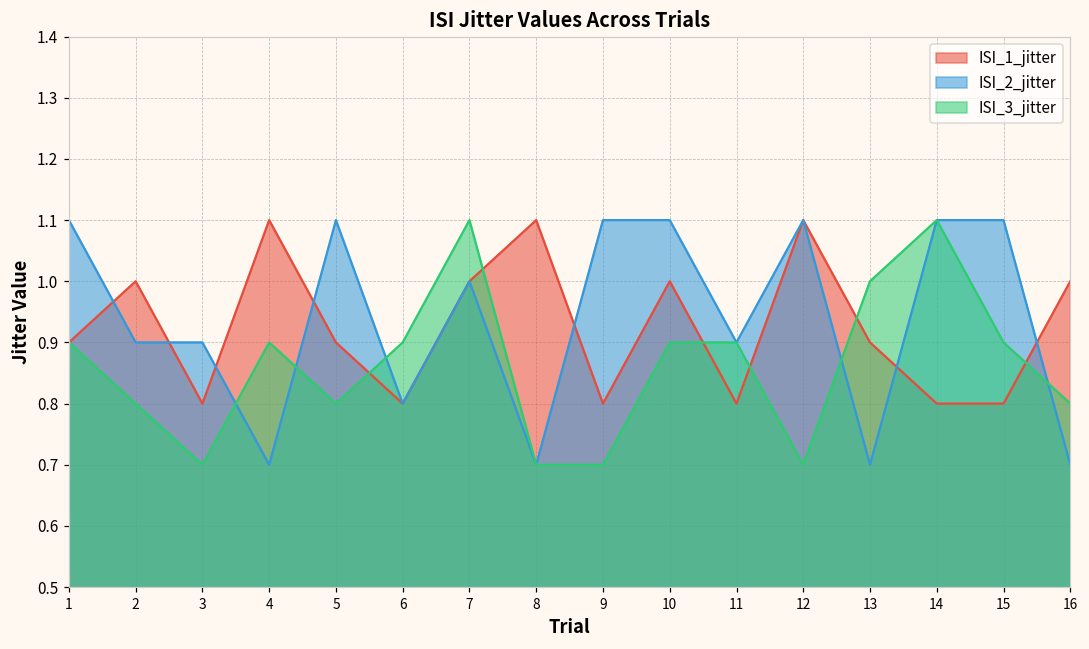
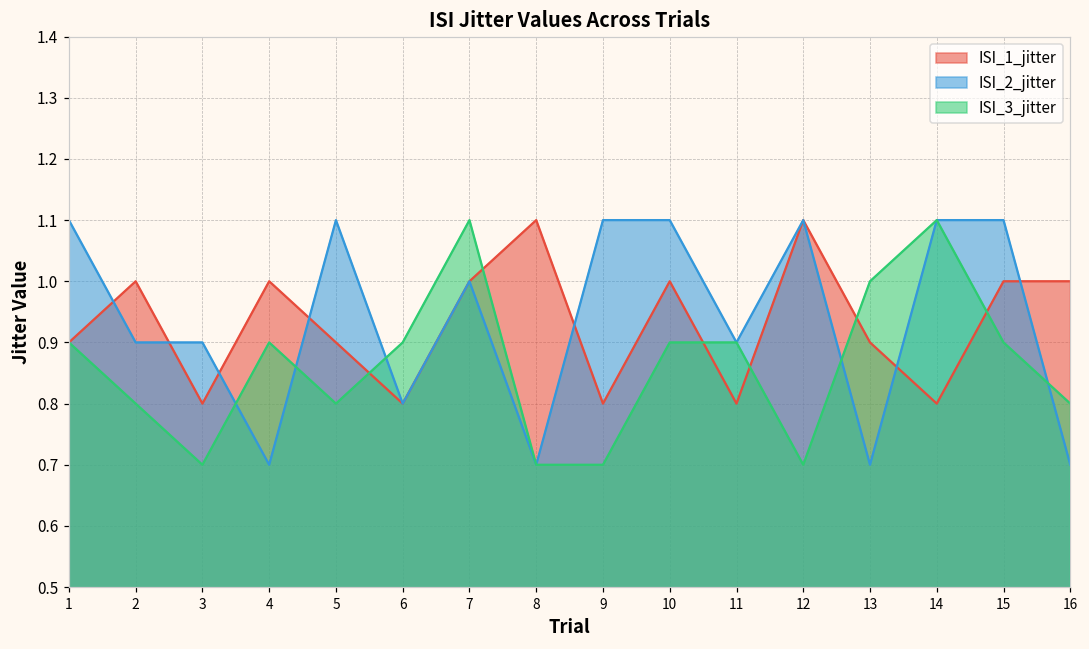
ISI_1_jitter, 4: 1.1 -> 1.0
ISI_1_jitter, 15: 0.8 -> 1.0
